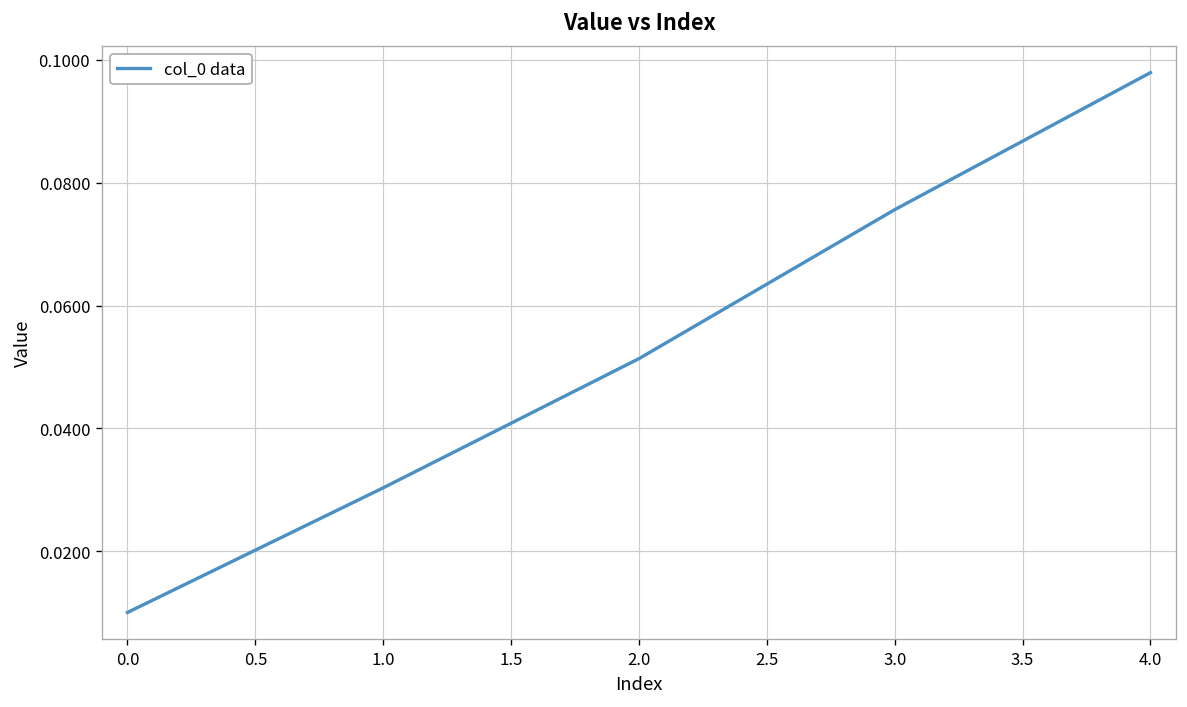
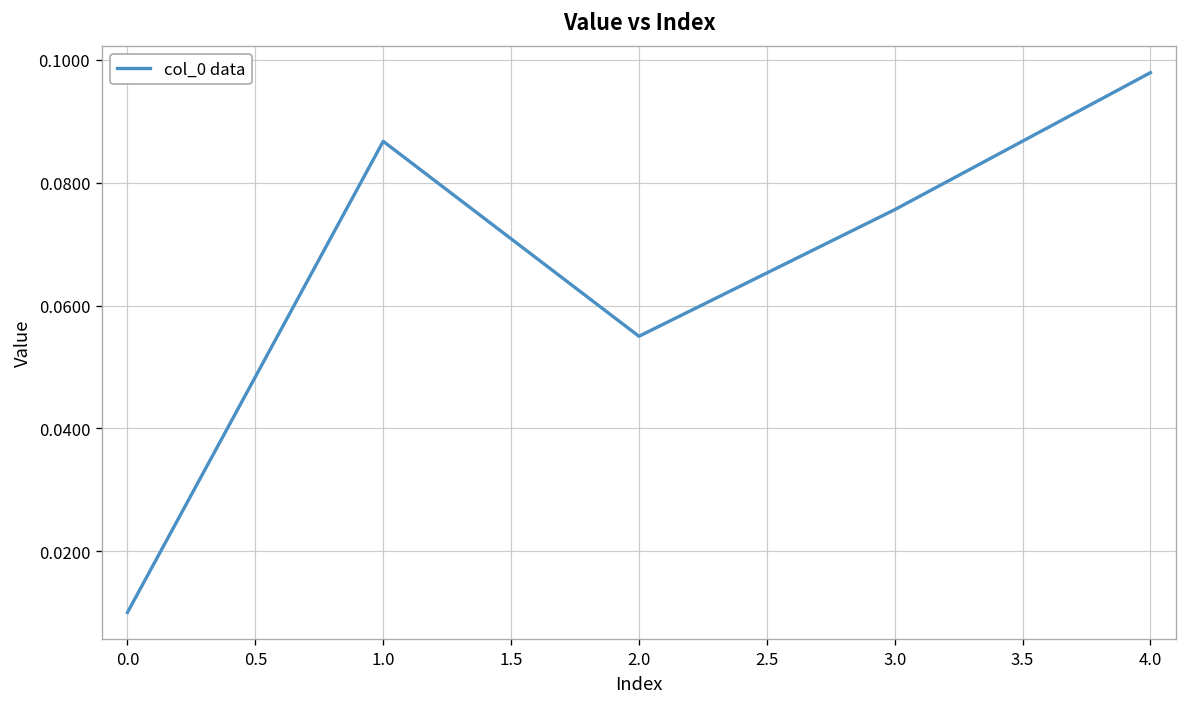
1.0: 0.030 -> 0.087
2.0: 0.051 -> 0.055
